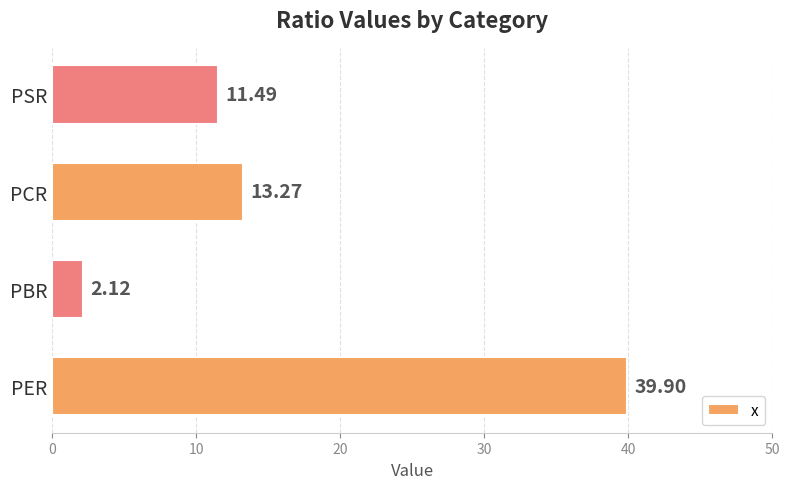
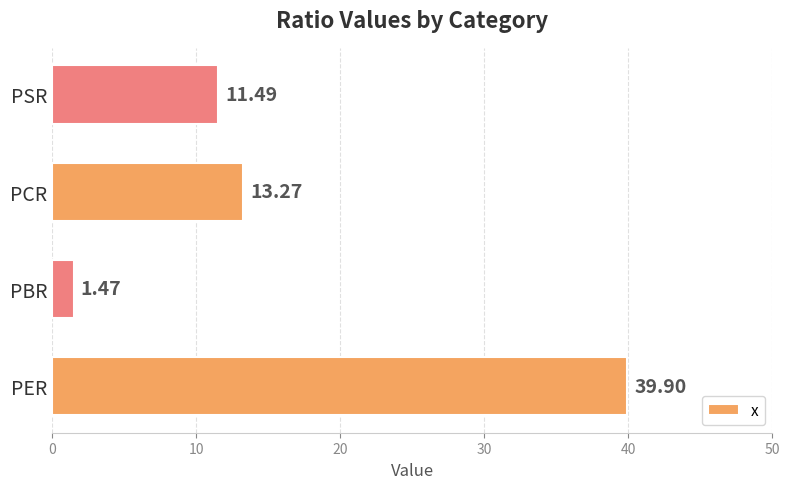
PBR: 2.12 -> 1.47
